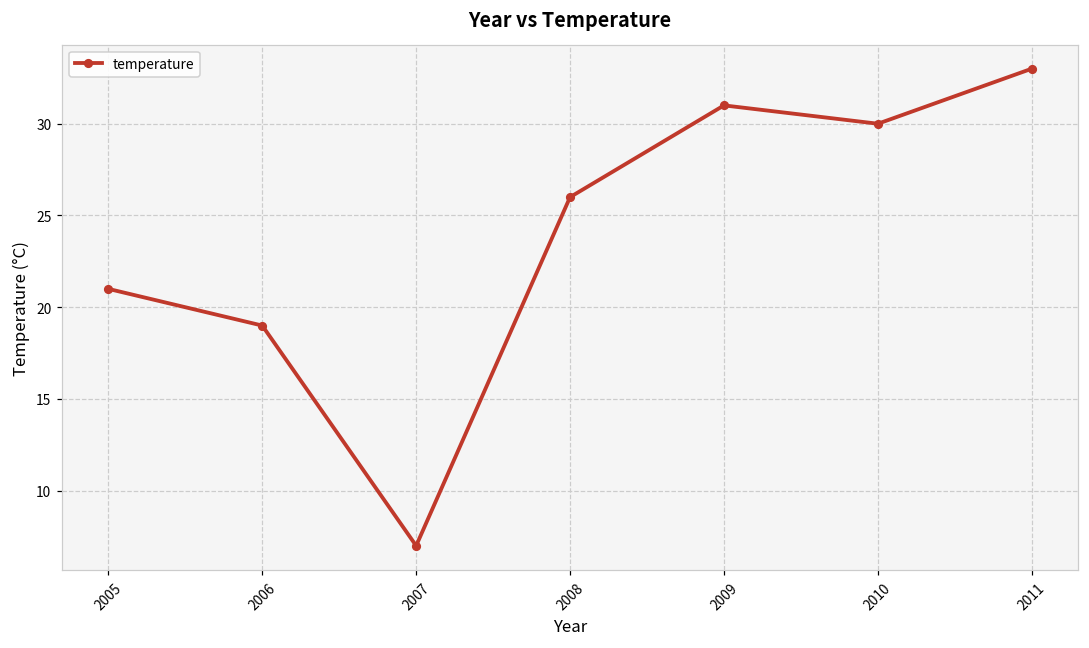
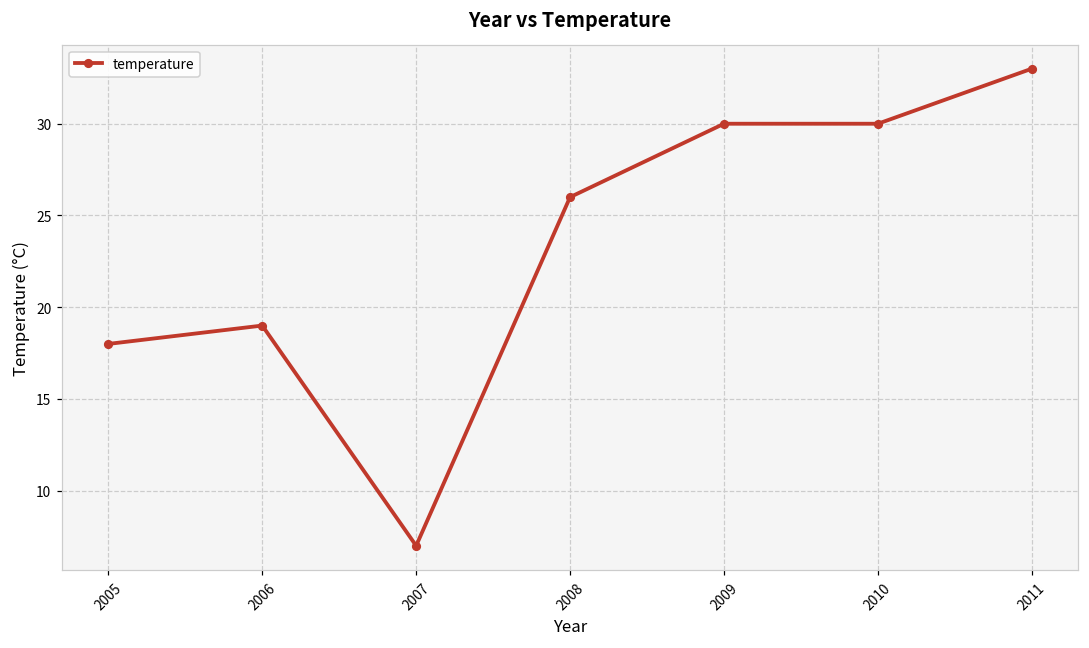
2005: 21 -> 18
2009: 31 -> 30
